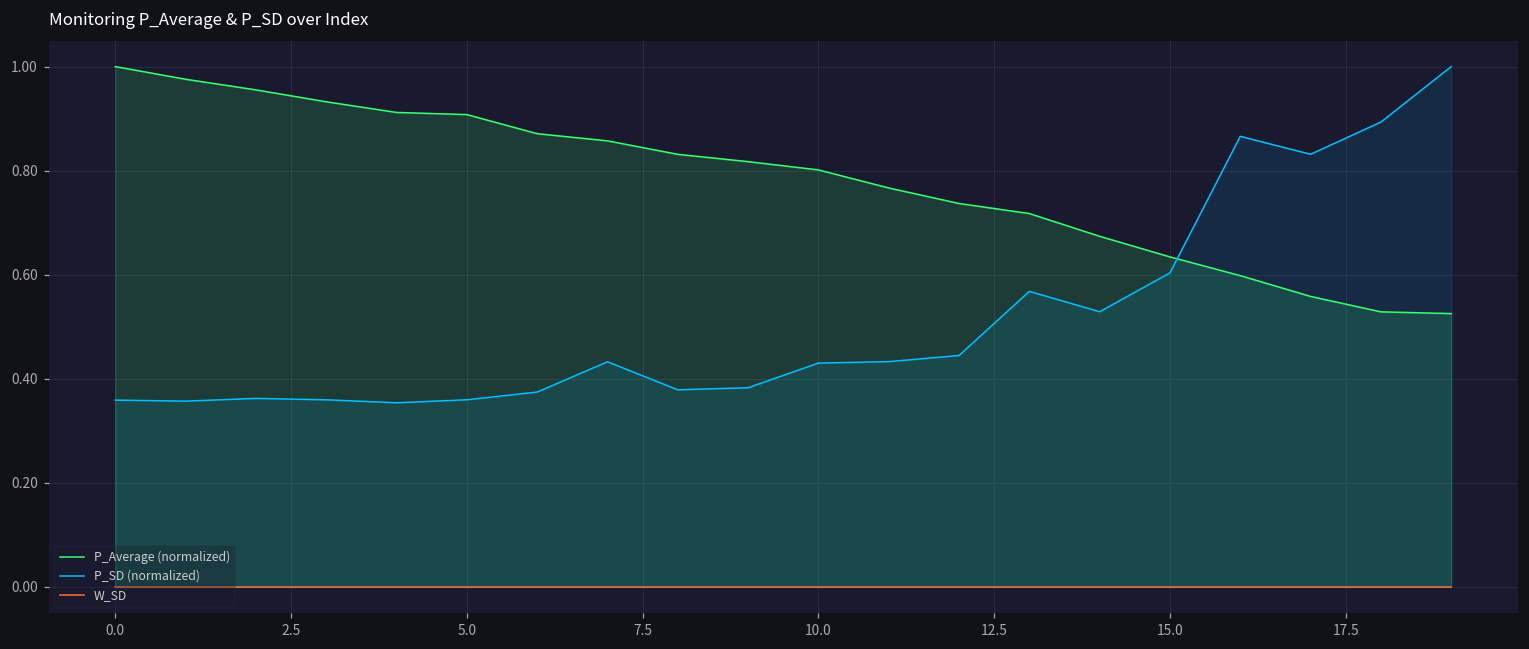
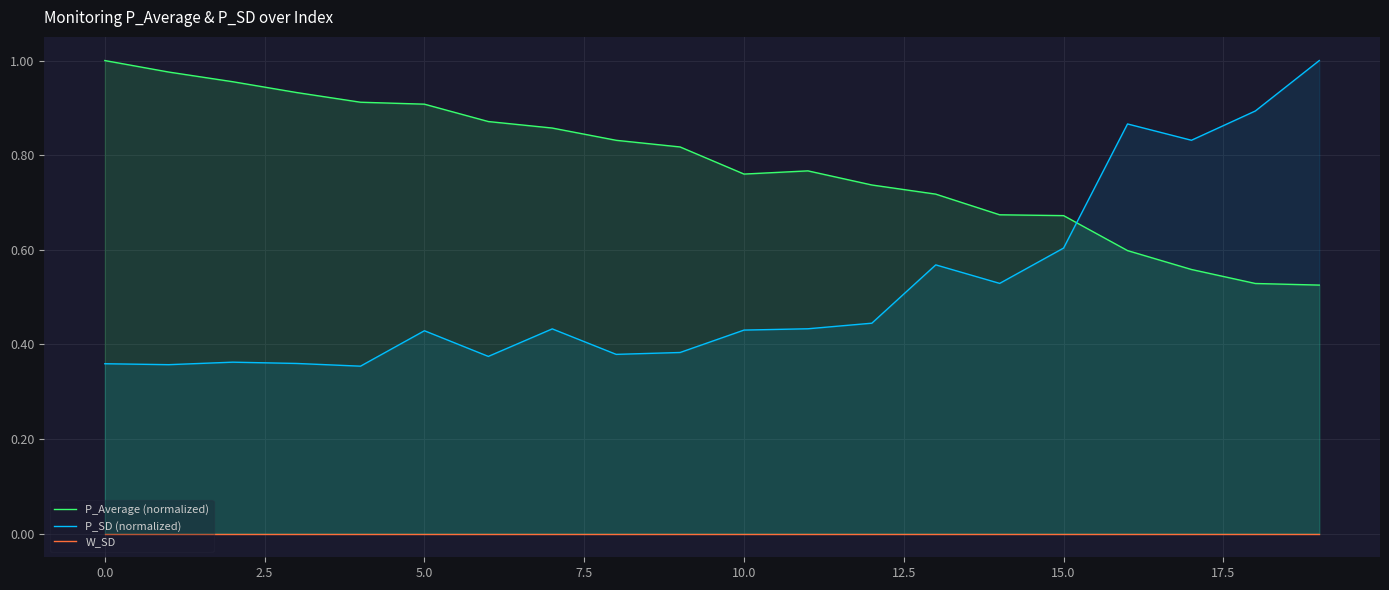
P_SD (normalized), 5.0: 0.36 -> 0.43
P_Average (normalized), 10.0: 0.80 -> 0.76
P_Average (normalized), 15.0: 0.63 -> 0.67
